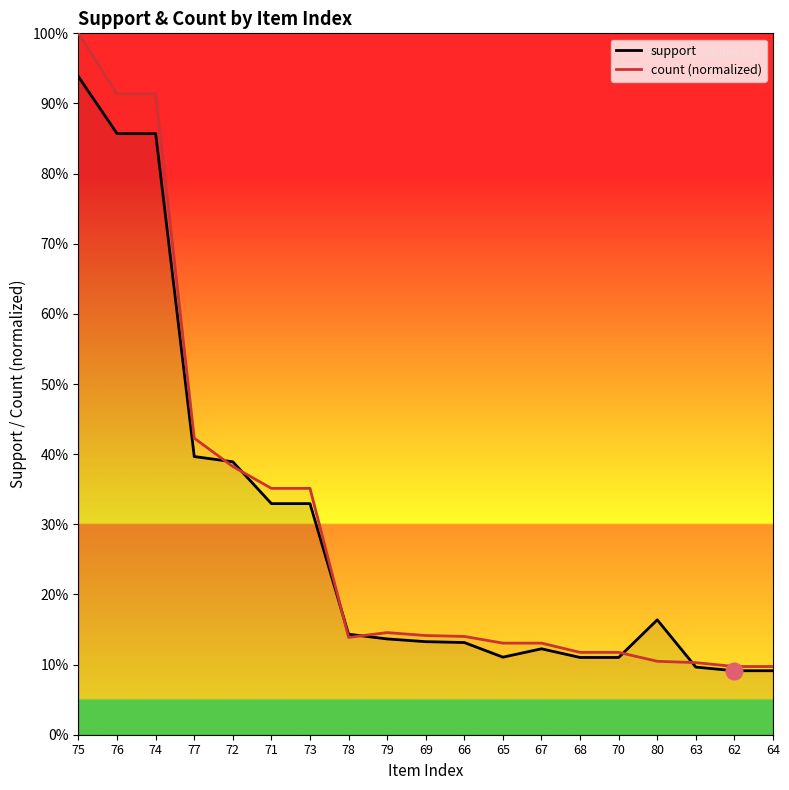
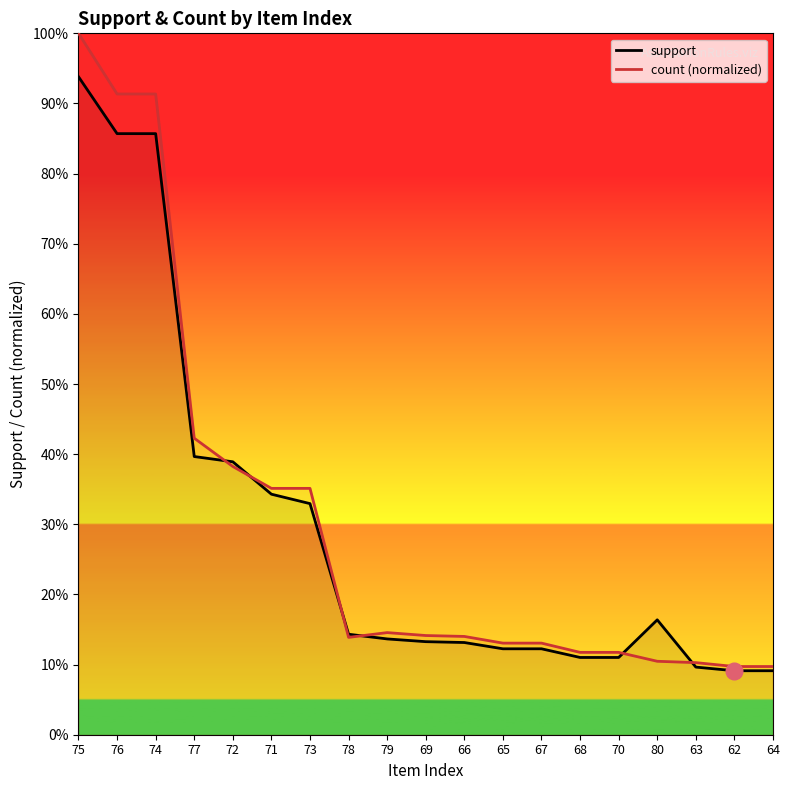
support, 71: 33% -> 34%
support, 65: 11% -> 12%
